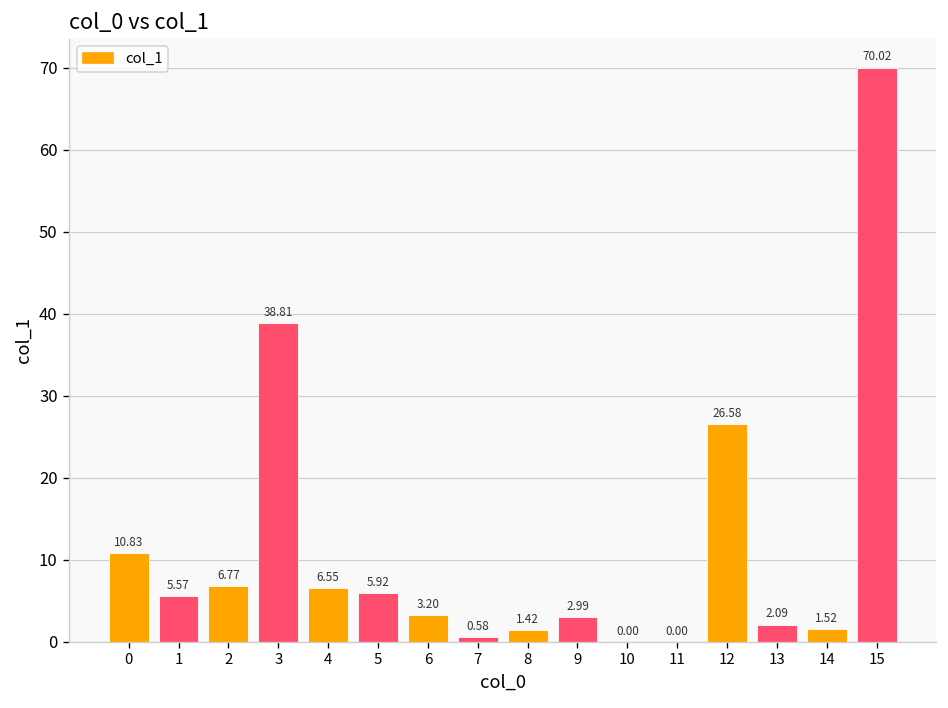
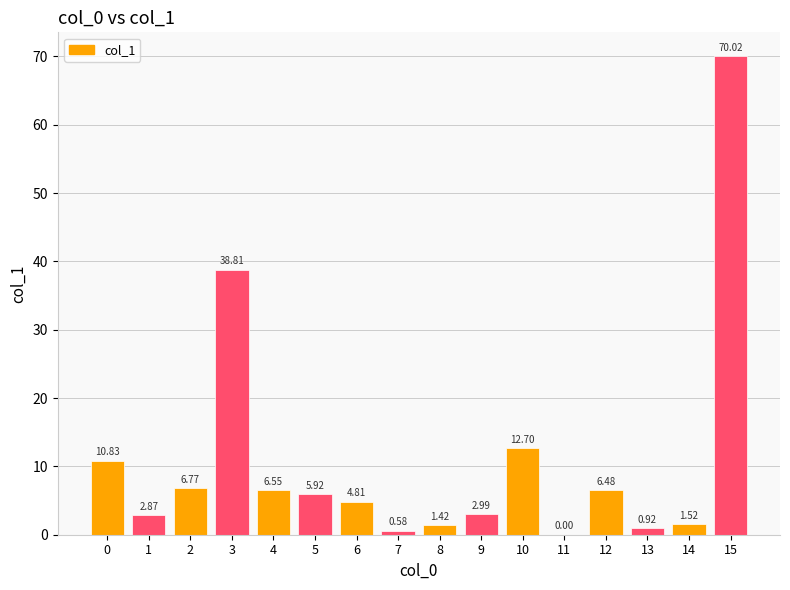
1: 5.57 -> 2.87
6: 3.20 -> 4.81
10: 0.00 -> 12.70
12: 26.58 -> 6.48
13: 2.09 -> 0.92
